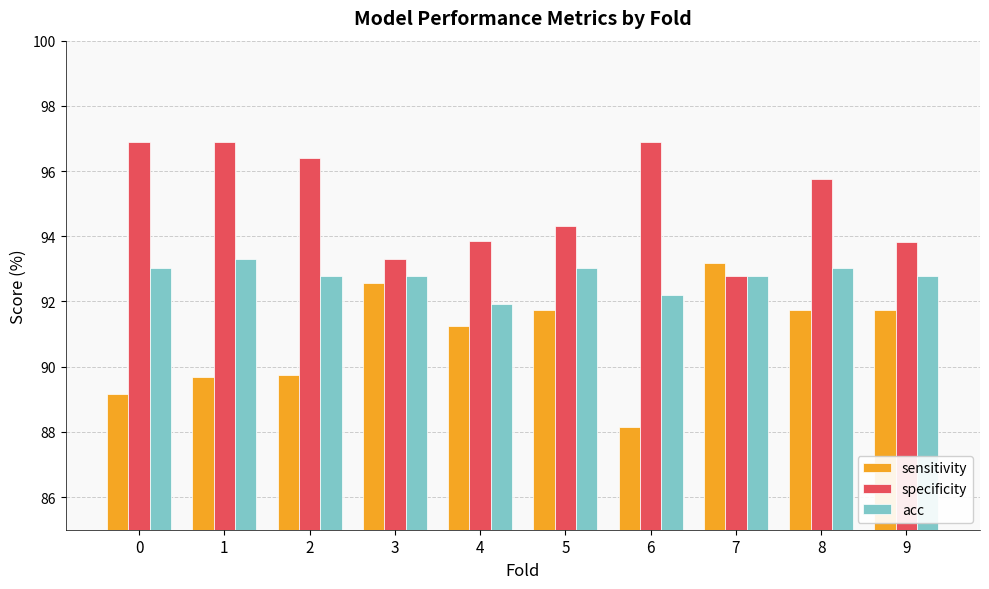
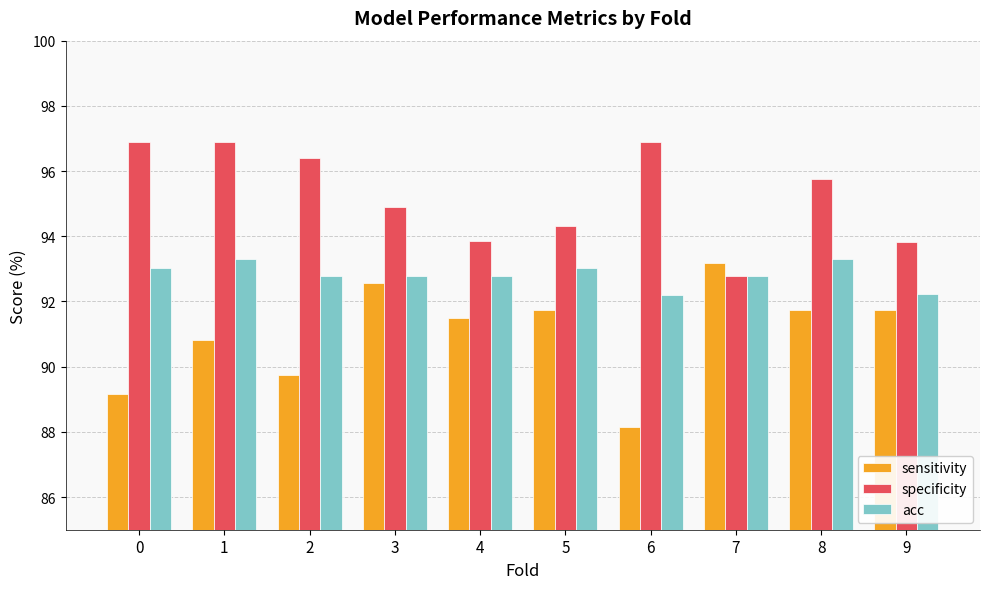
sensitivity, 1: 89.7 -> 90.8
specificity, 3: 93.3 -> 94.9
sensitivity, 4: 91.2 -> 91.5
acc, 4: 91.9 -> 92.8
acc, 8: 93.0 -> 93.3
acc, 9: 92.8 -> 92.2
